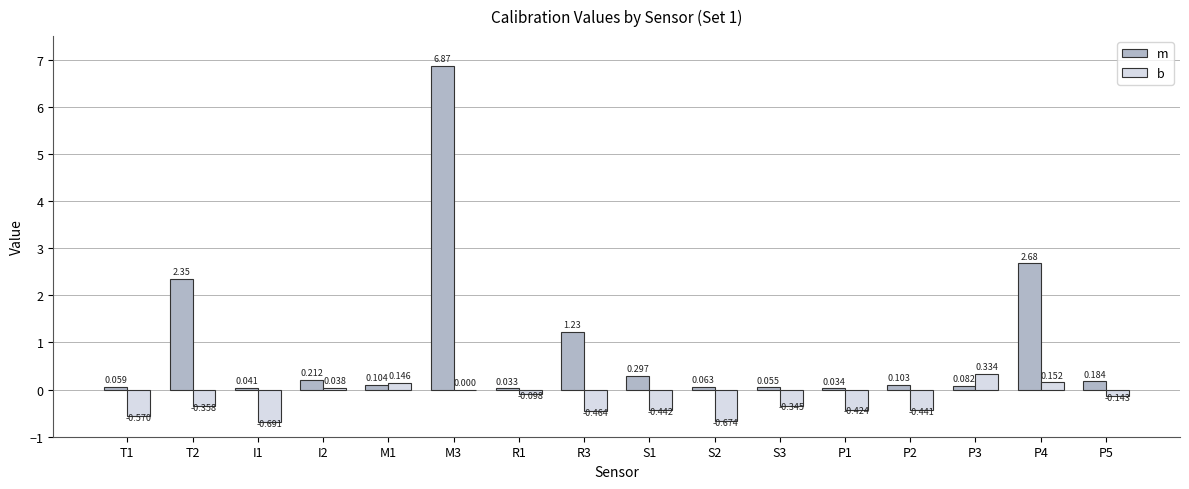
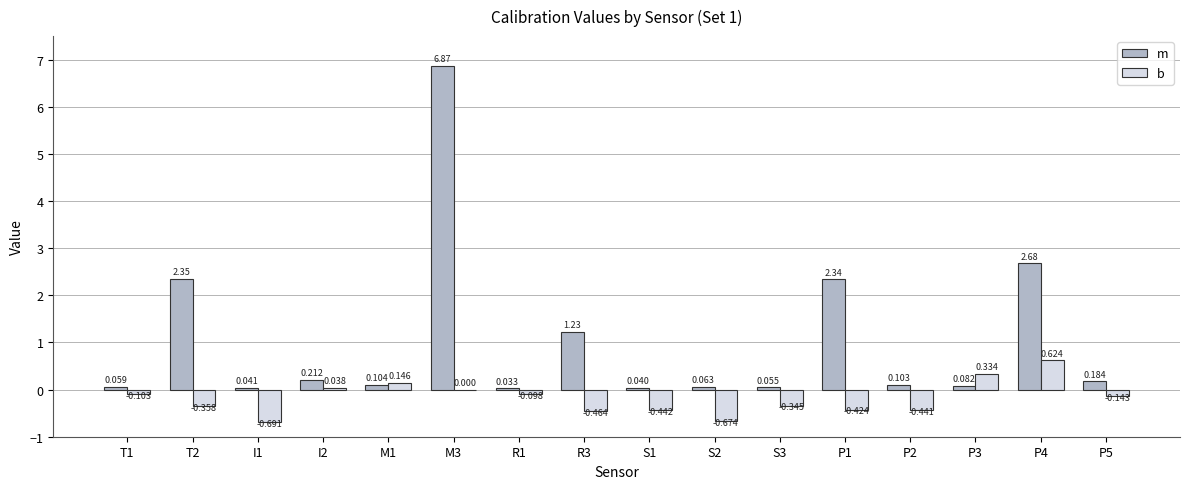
b, T1: -0.570 -> -0.103
m, S1: 0.297 -> 0.040
m, P1: 0.034 -> 2.34
b, P4: 0.152 -> 0.624
